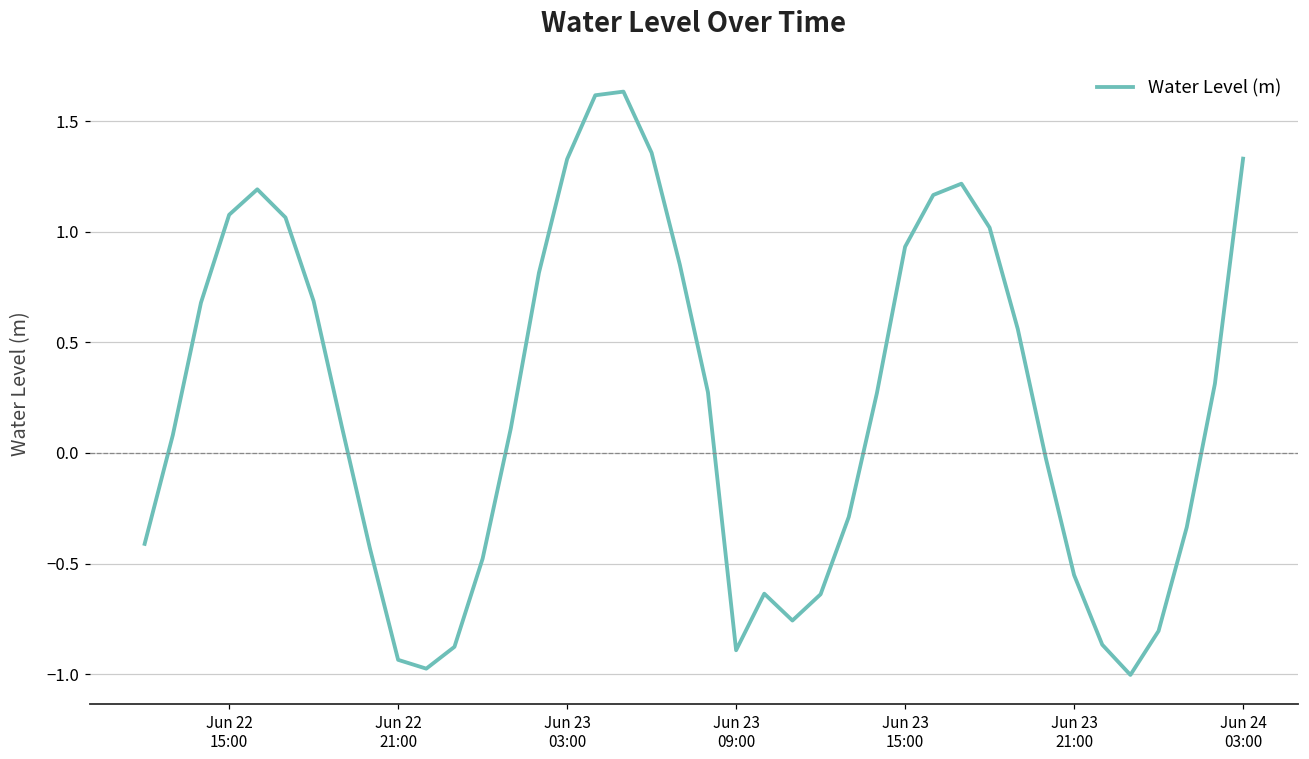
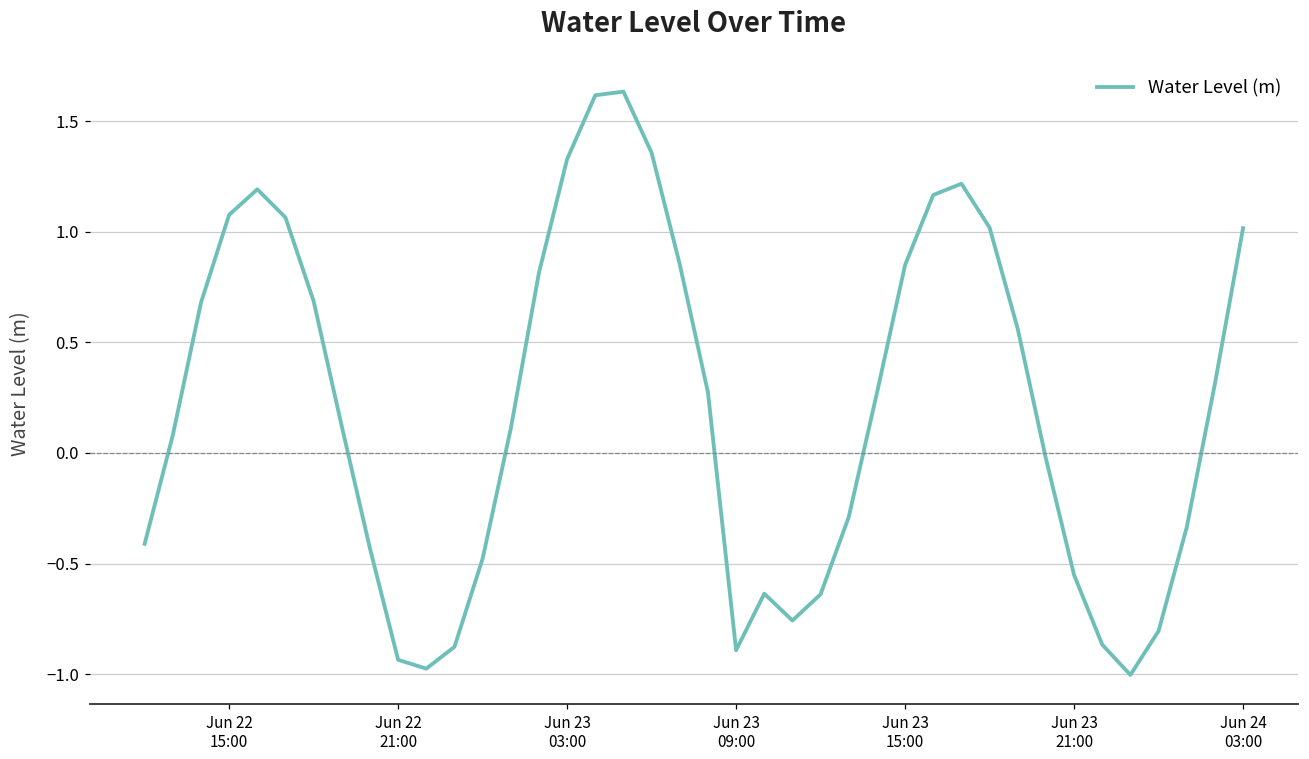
Jun 23 15:00: 0.93 -> 0.85
Jun 24 03:00: 1.33 -> 1.02
